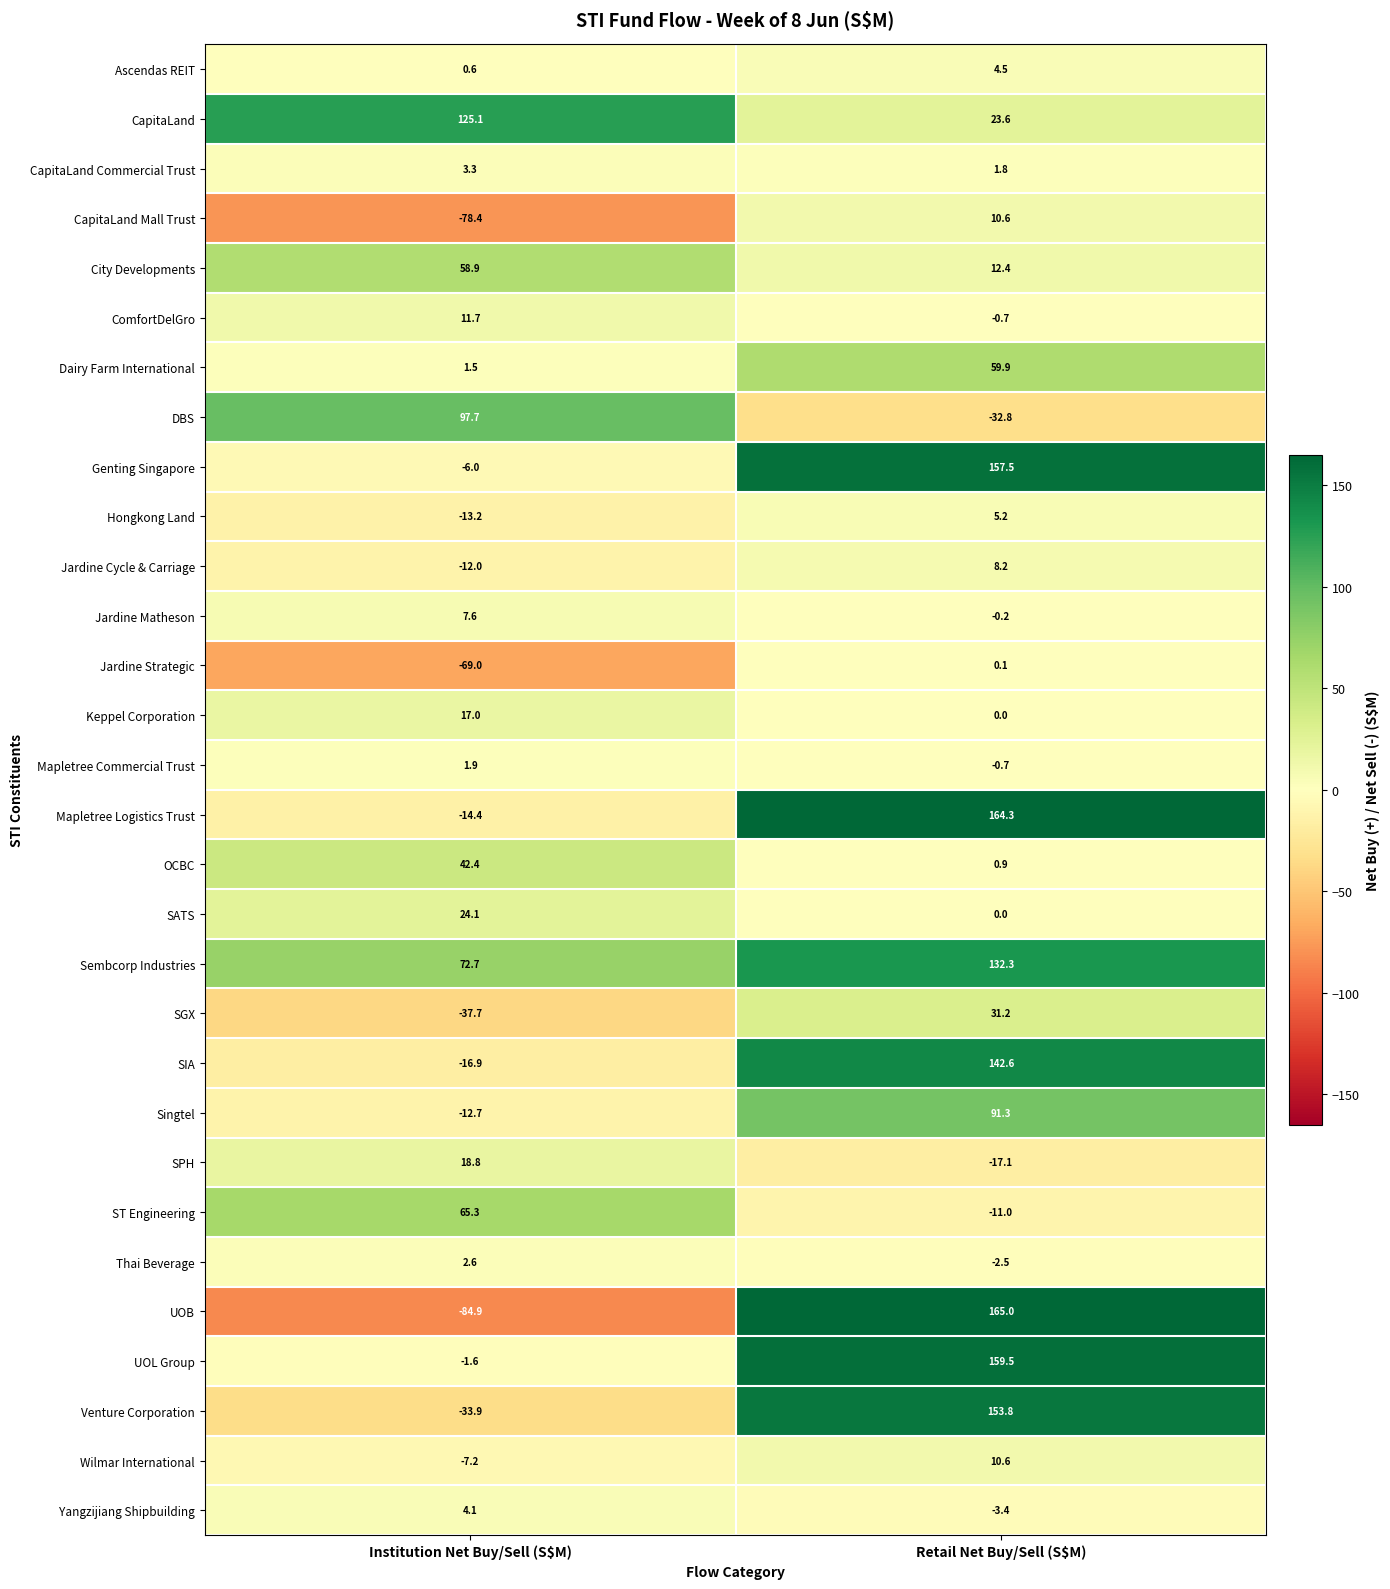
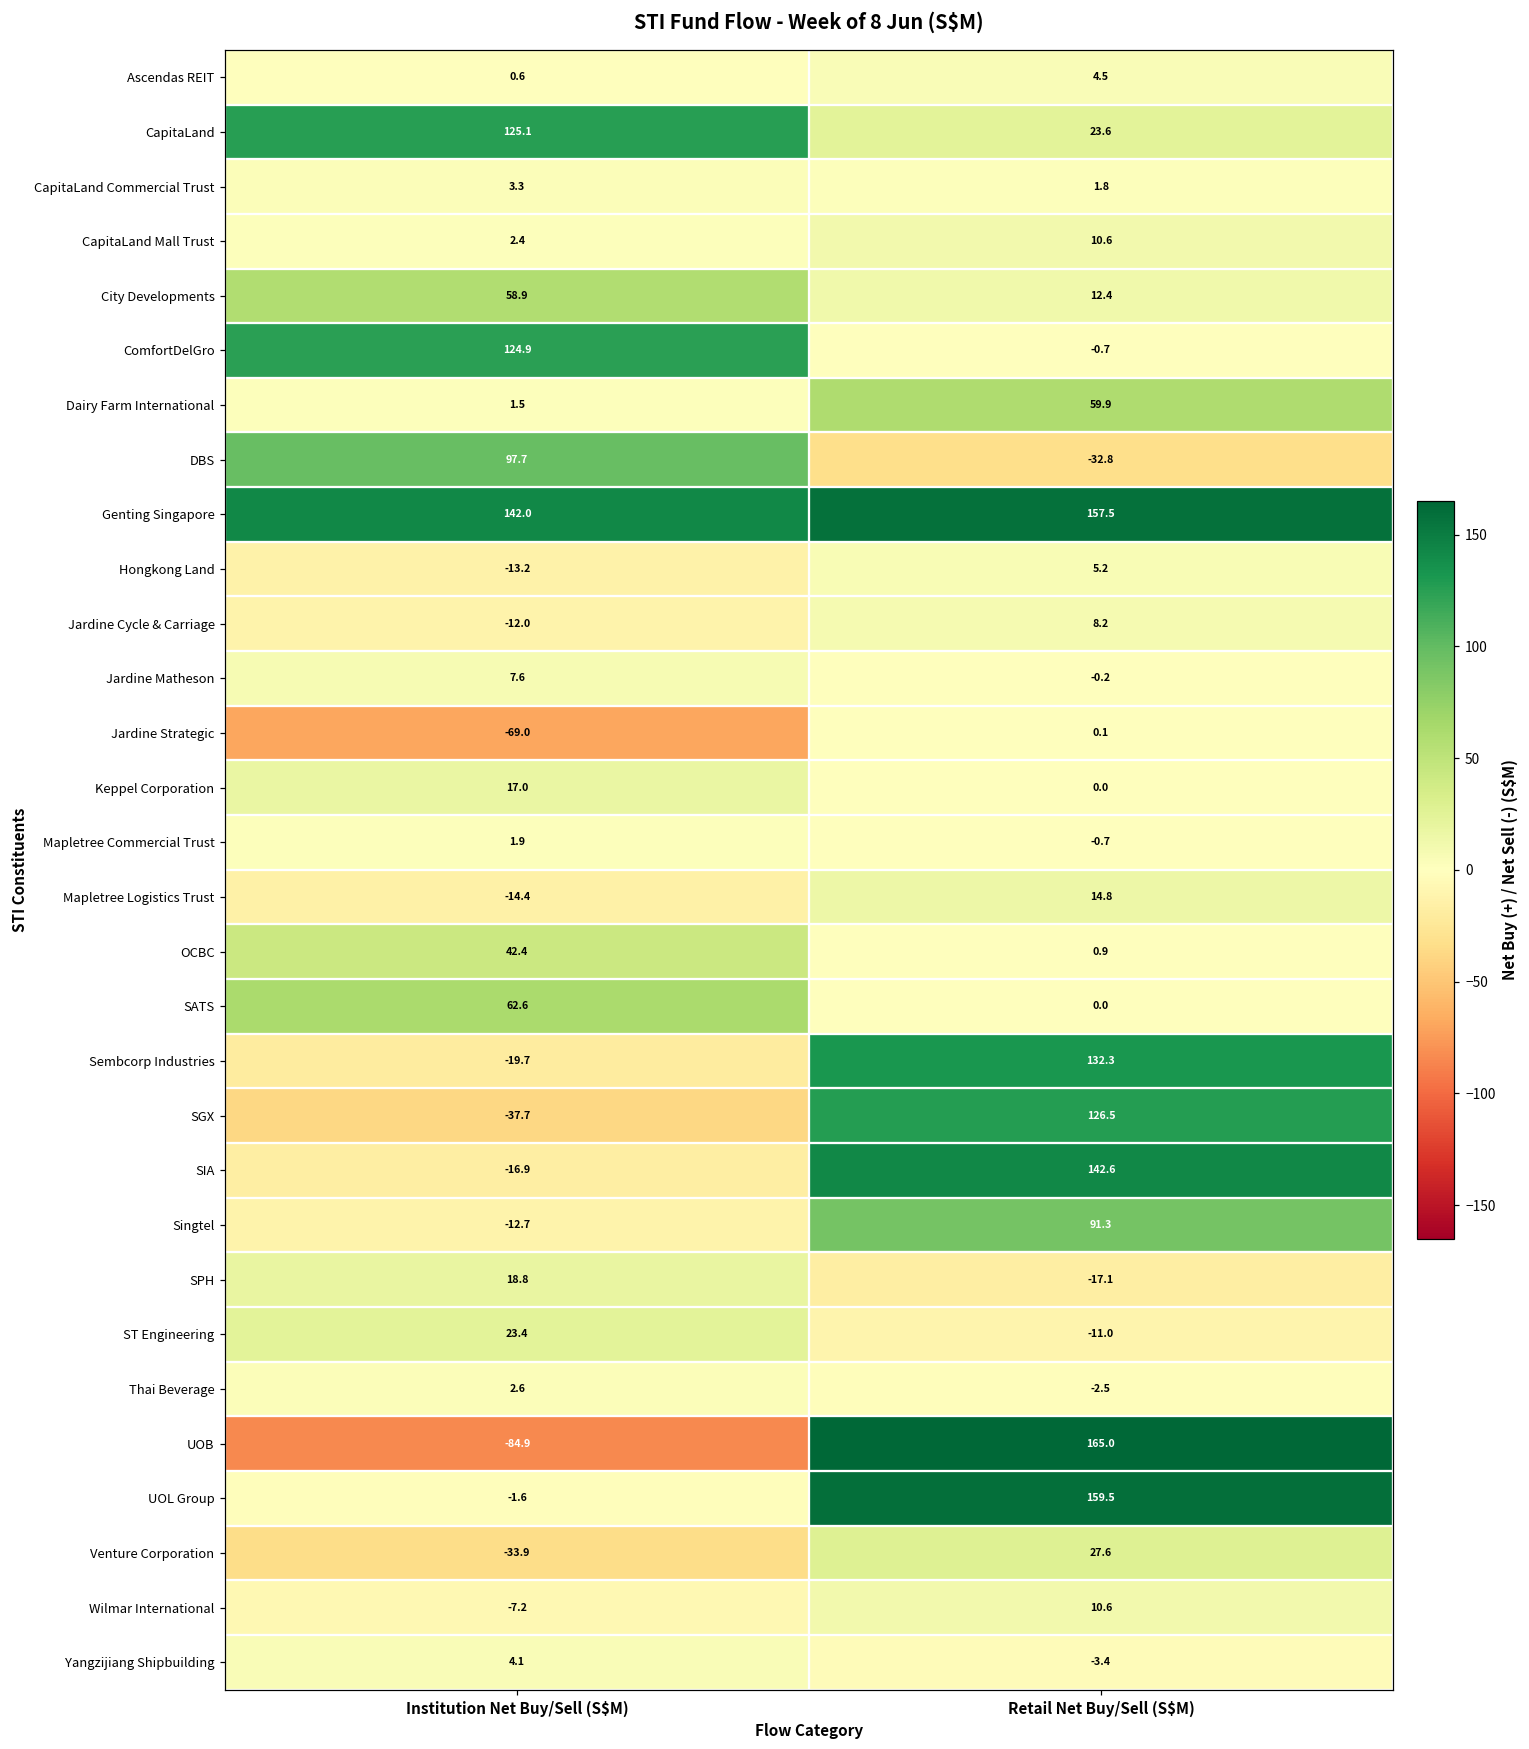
CapitaLand Mall Trust, Institution Net Buy/Sell (S$M): -78.4 -> 2.4
ComfortDelGro, Institution Net Buy/Sell (S$M): 11.7 -> 124.9
Genting Singapore, Institution Net Buy/Sell (S$M): -6.0 -> 142.0
Mapletree Logistics Trust, Retail Net Buy/Sell (S$M): 164.3 -> 14.8
SATS, Institution Net Buy/Sell (S$M): 24.1 -> 62.6
Sembcorp Industries, Institution Net Buy/Sell (S$M): 72.7 -> -19.7
SGX, Retail Net Buy/Sell (S$M): 31.2 -> 126.5
ST Engineering, Institution Net Buy/Sell (S$M): 65.3 -> 23.4
Venture Corporation, Retail Net Buy/Sell (S$M): 153.8 -> 27.6
